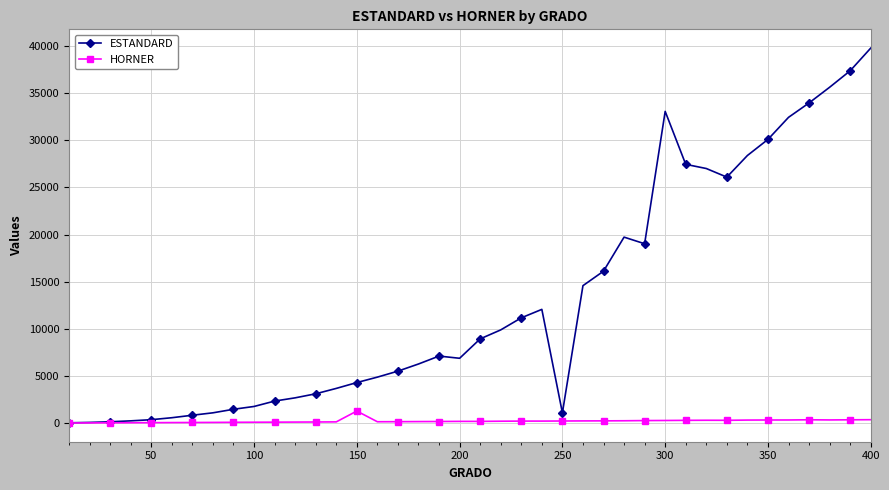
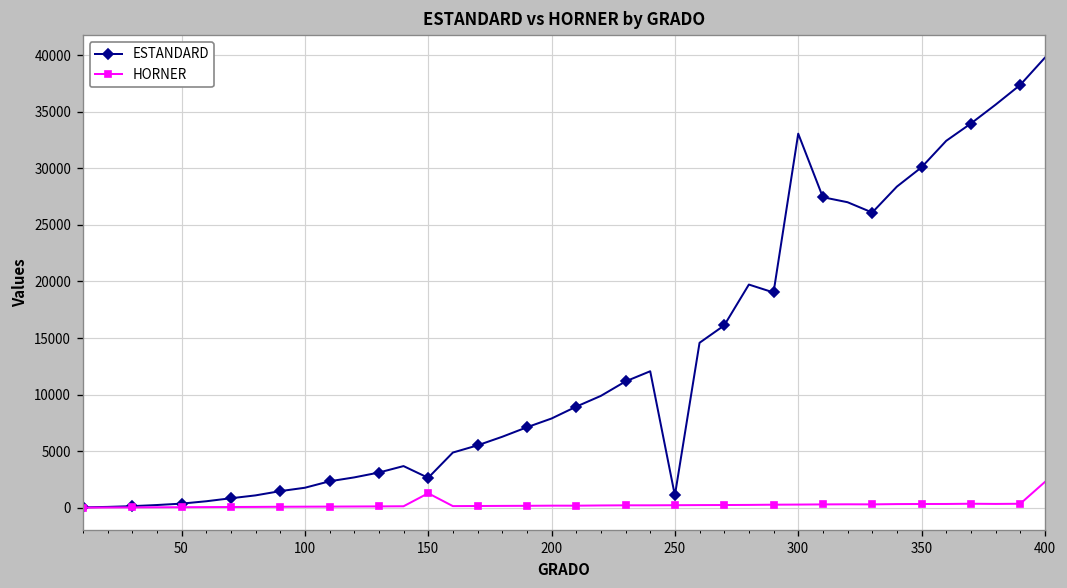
ESTANDARD, 150: 4000 -> 3000
ESTANDARD, 200: 7000 -> 8000
HORNER, 400: 0 -> 2000
